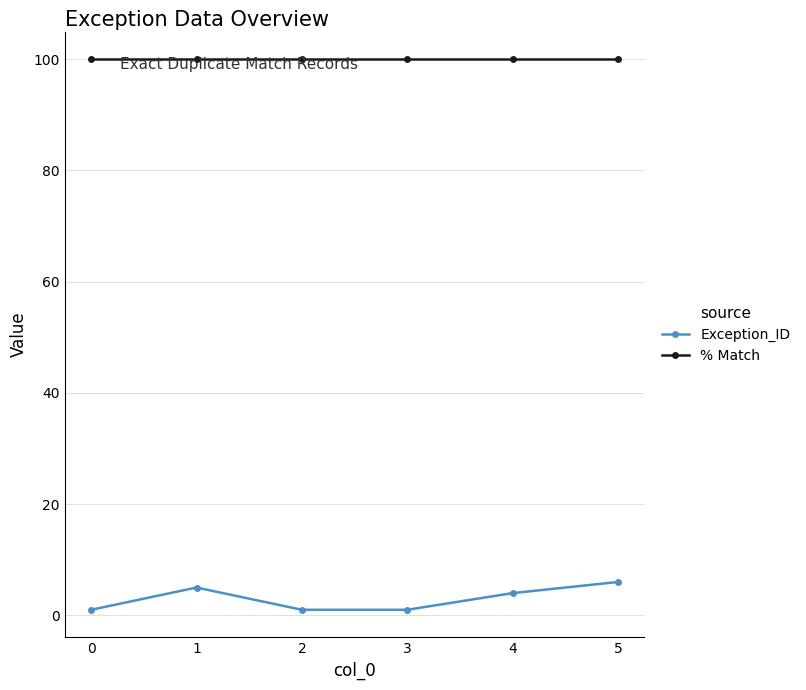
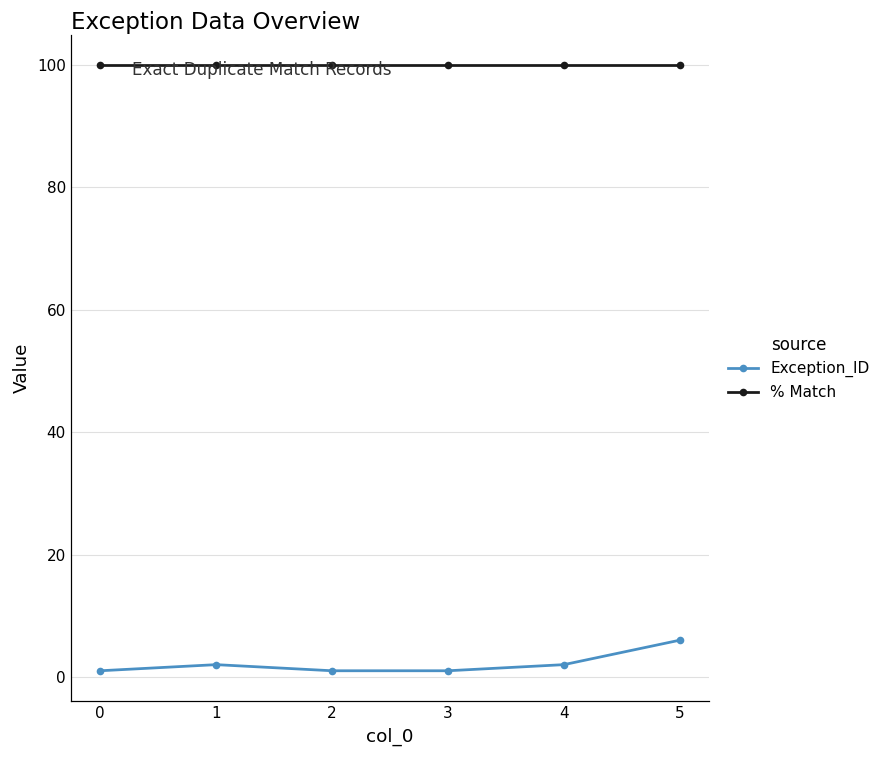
Exception_ID, 1: 5 -> 2
Exception_ID, 4: 4 -> 2
